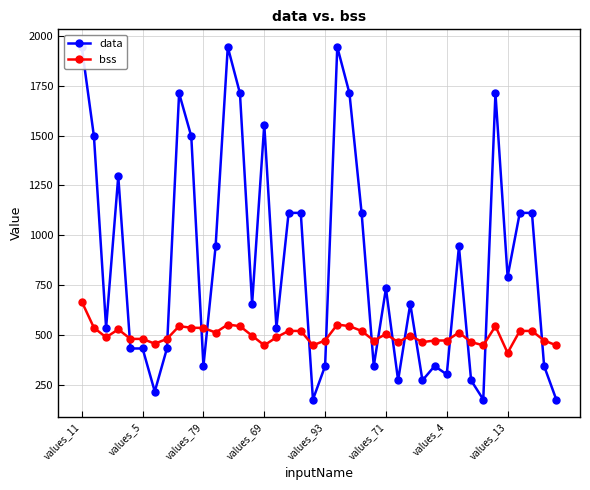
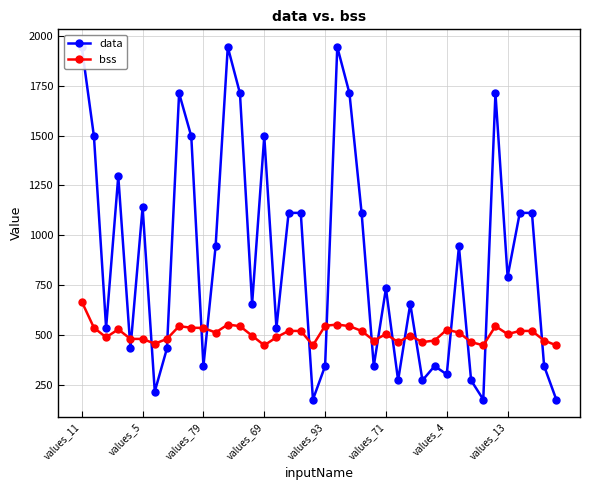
data, values_5: 430 -> 1140
data, values_69: 1560 -> 1500
bss, values_93: 470 -> 550
bss, values_4: 470 -> 530
bss, values_13: 410 -> 500
